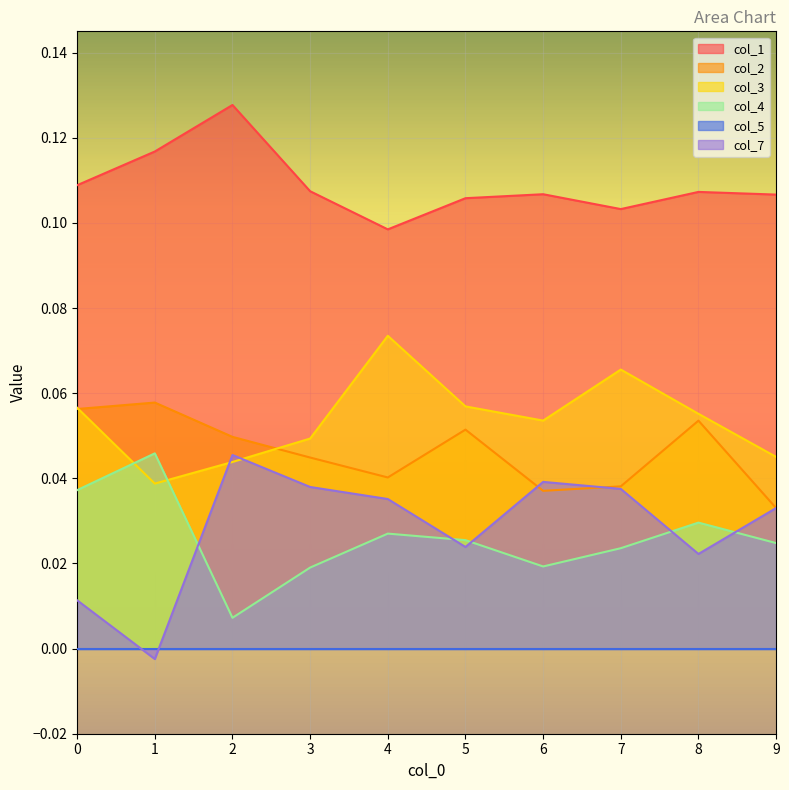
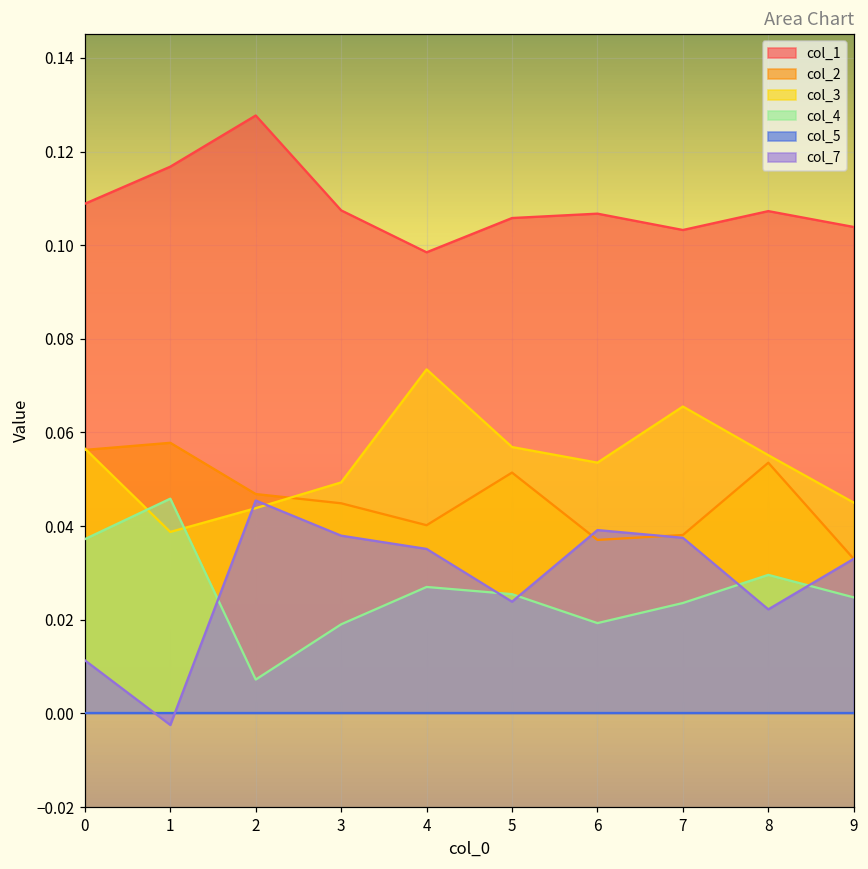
col_2, 2: 0.050 -> 0.047
col_1, 9: 0.107 -> 0.104
